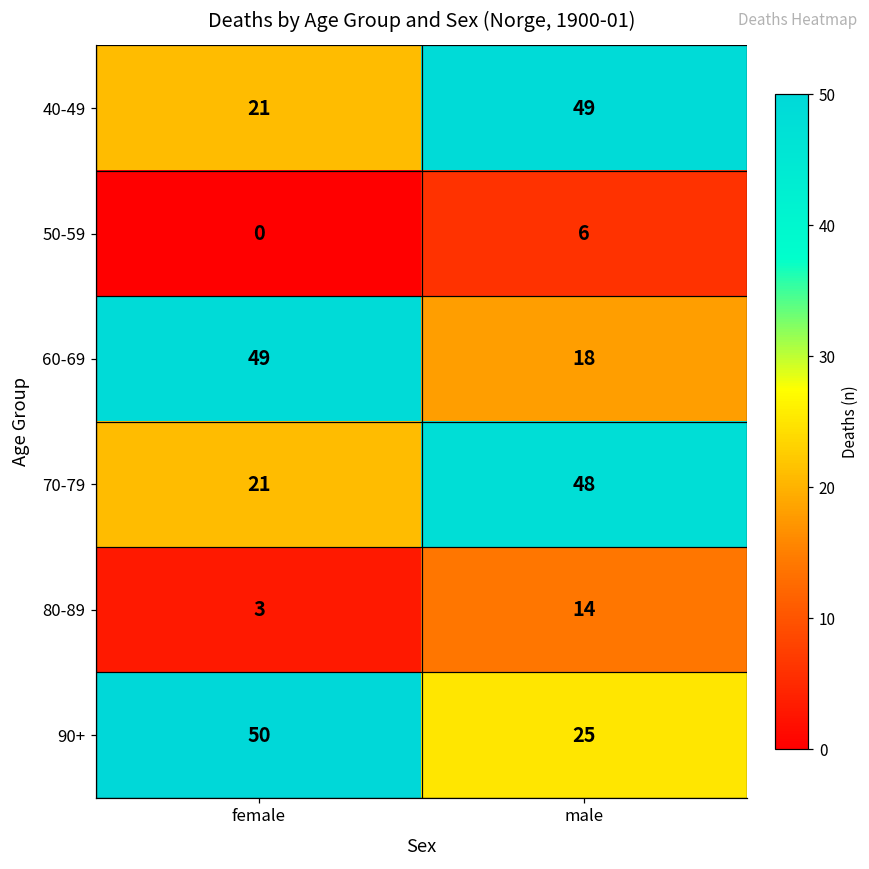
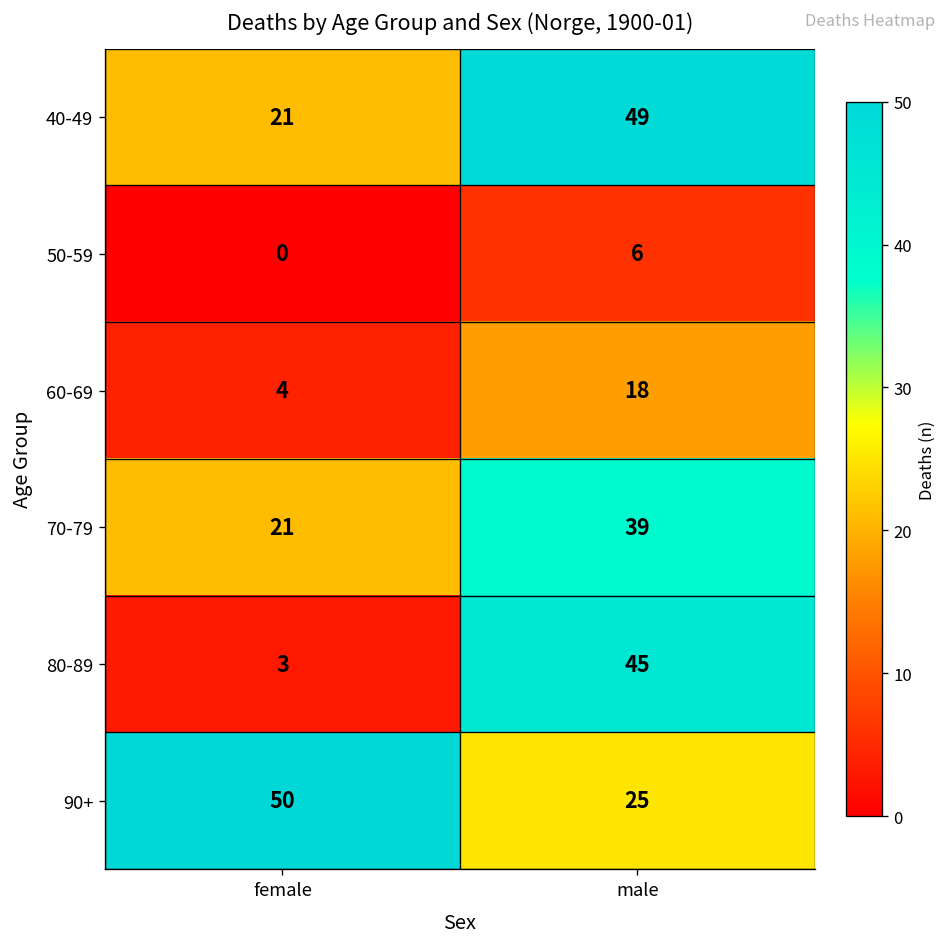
60-69, female: 49 -> 4
70-79, male: 48 -> 39
80-89, male: 14 -> 45
